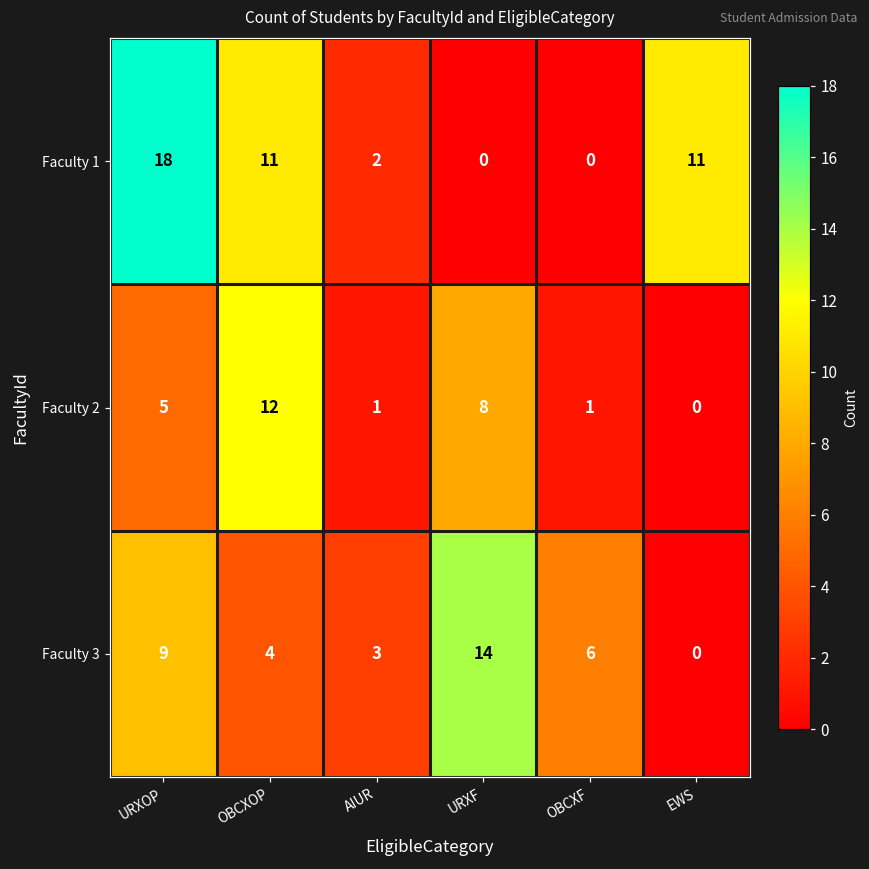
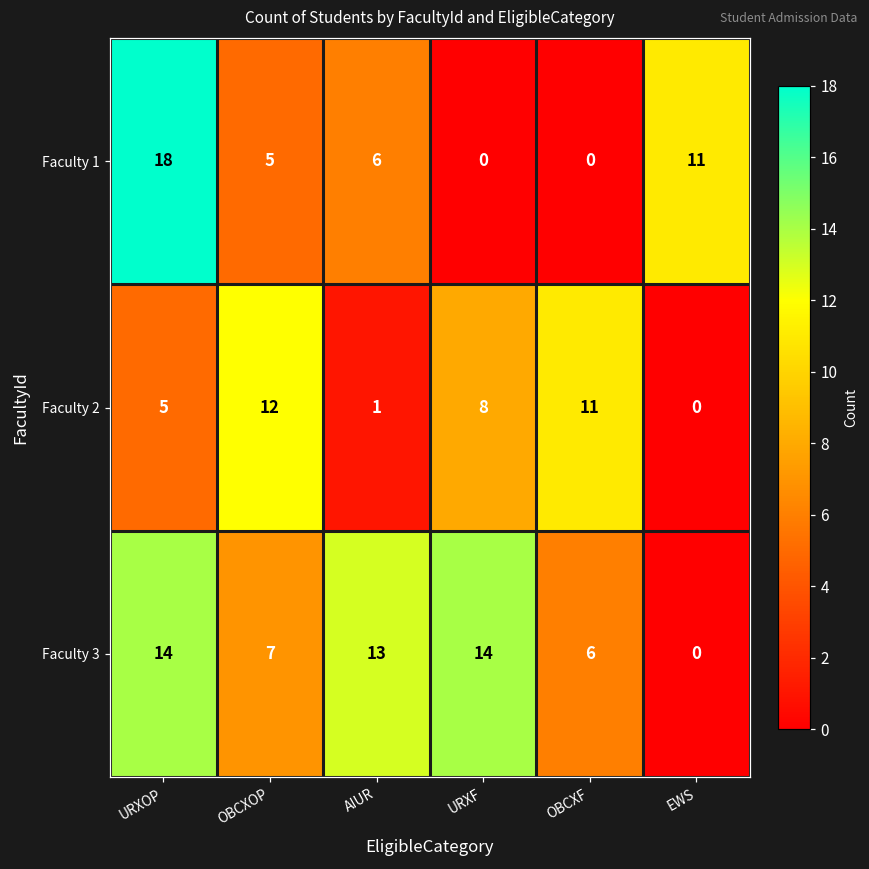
Faculty 1, OBCXOP: 11 -> 5
Faculty 1, AIUR: 2 -> 6
Faculty 2, OBCXF: 1 -> 11
Faculty 3, URXOP: 9 -> 14
Faculty 3, OBCXOP: 4 -> 7
Faculty 3, AIUR: 3 -> 13
